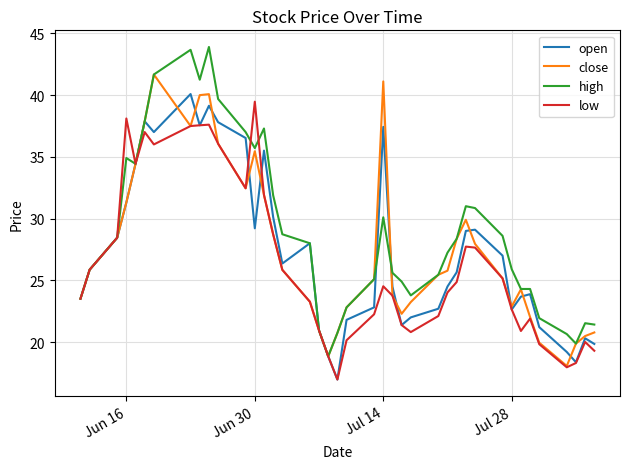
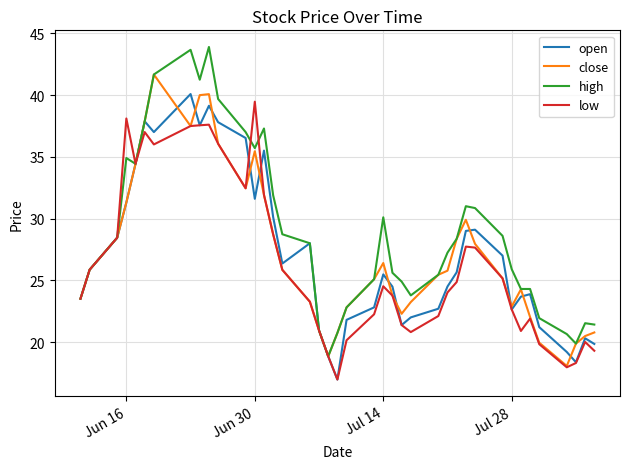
open, Jun 30: 29.2 -> 31.6
open, Jul 14: 37.4 -> 25.5
close, Jul 14: 41.1 -> 26.4
